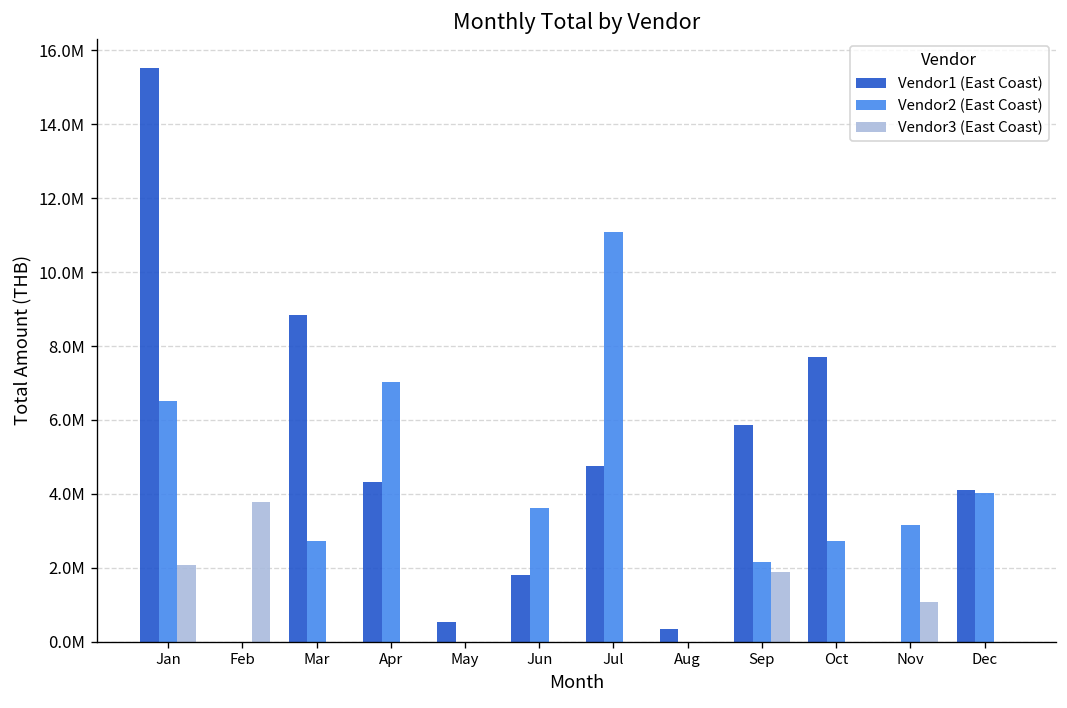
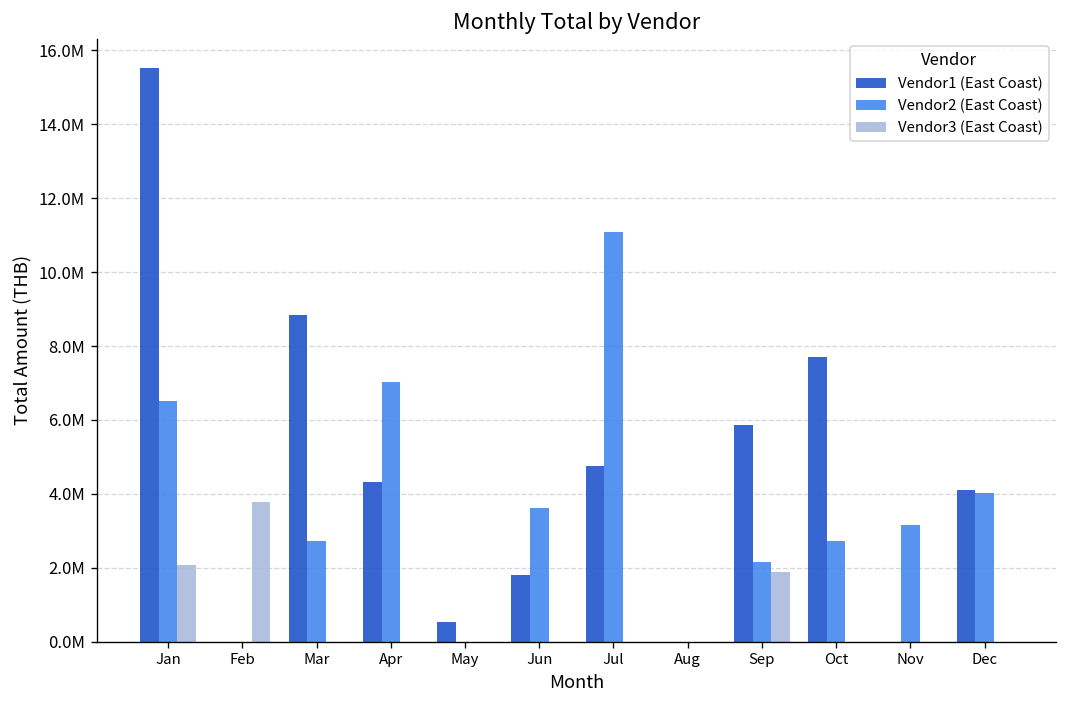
Vendor1 (East Coast), Aug: 300000 -> 0
Vendor3 (East Coast), Nov: 1100000 -> 0
